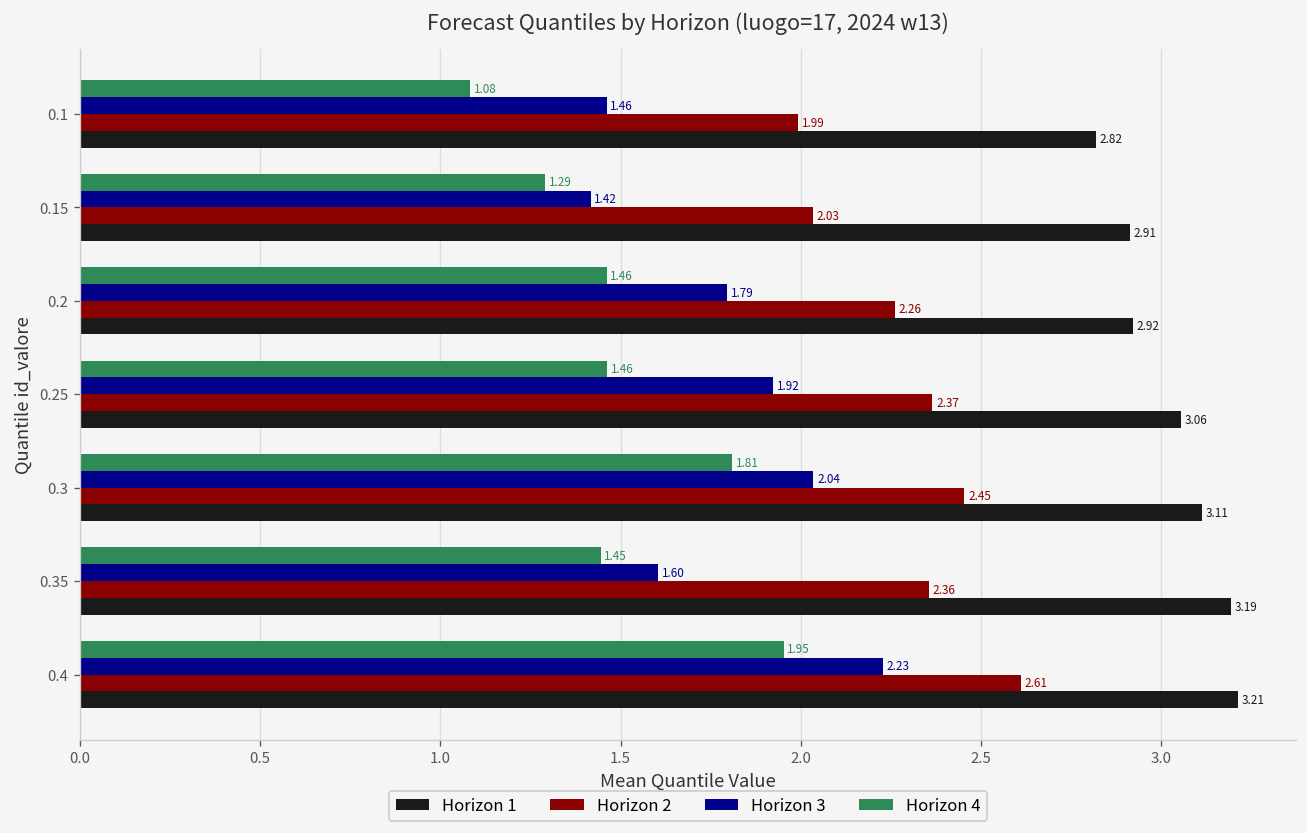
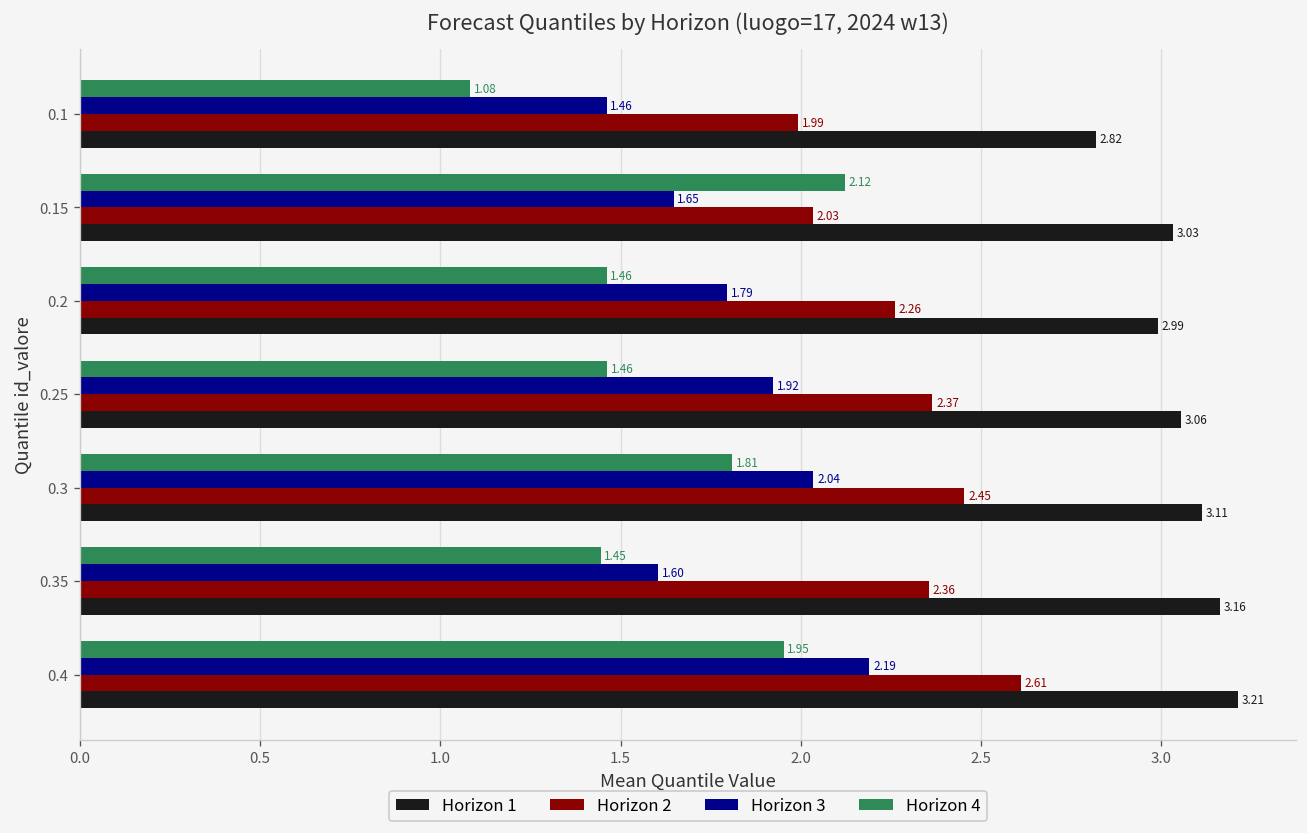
Horizon 4, 0.15: 1.29 -> 2.12
Horizon 3, 0.15: 1.42 -> 1.65
Horizon 1, 0.15: 2.91 -> 3.03
Horizon 1, 0.2: 2.92 -> 2.99
Horizon 1, 0.35: 3.19 -> 3.16
Horizon 3, 0.4: 2.23 -> 2.19
